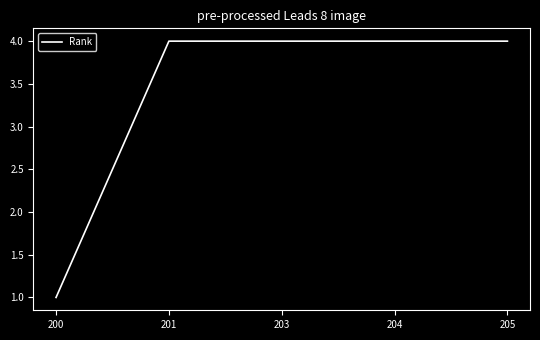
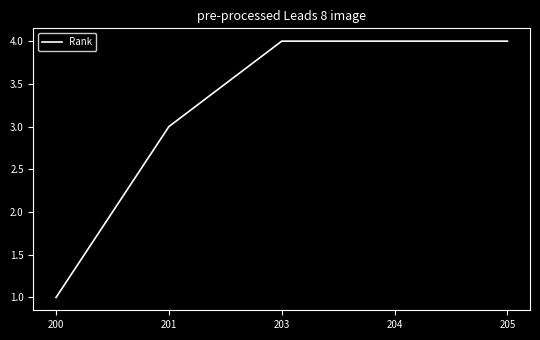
201: 4 -> 3
